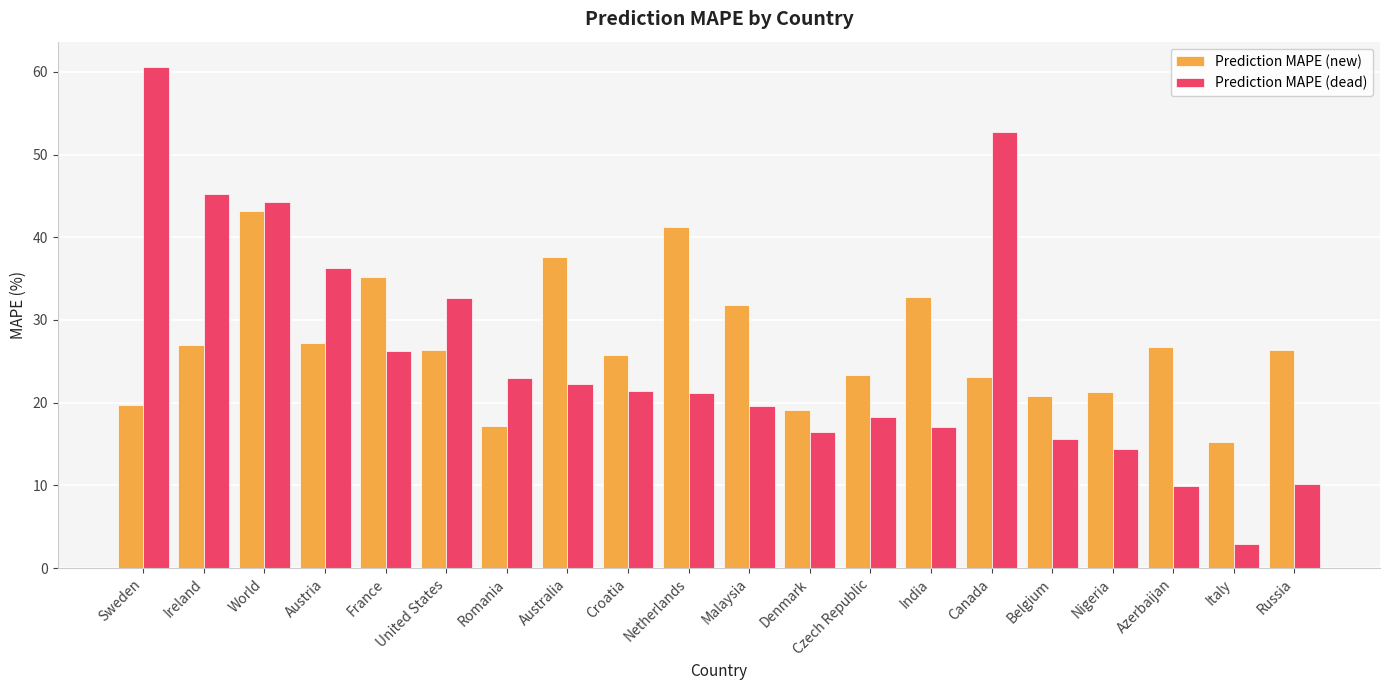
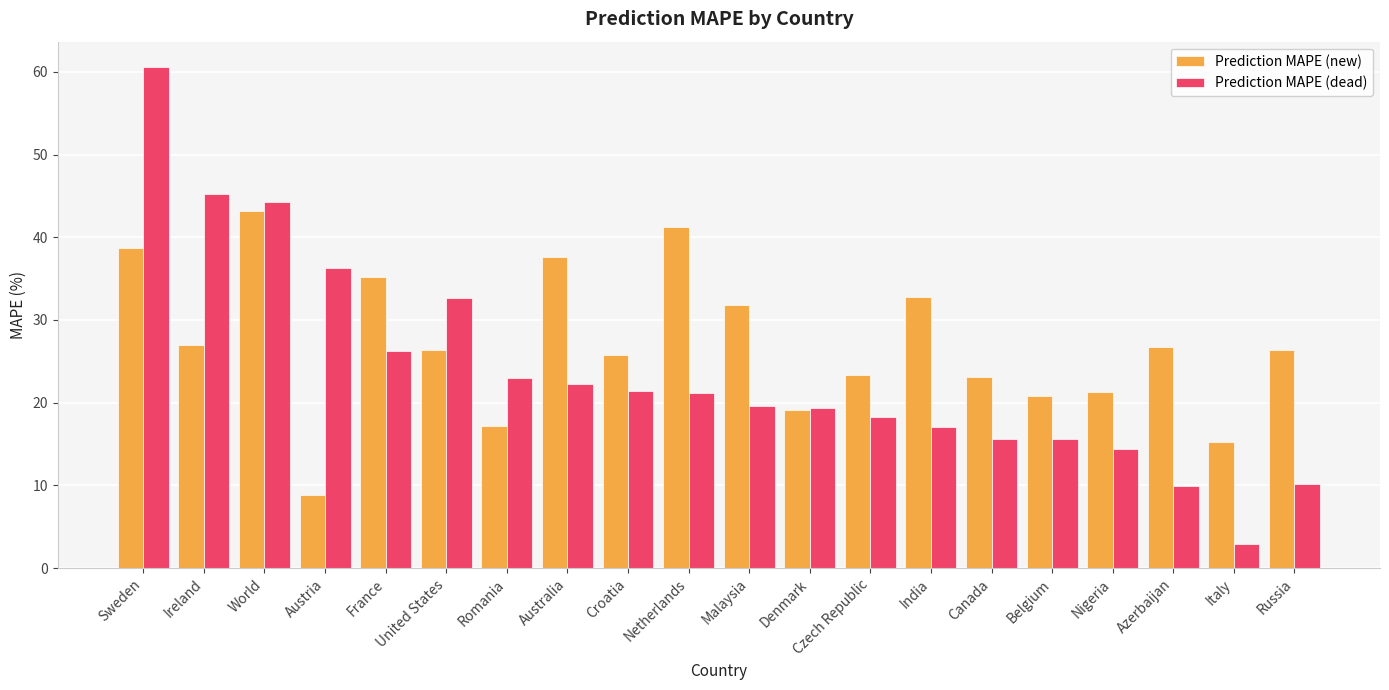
Prediction MAPE (new), Sweden: 20 -> 39
Prediction MAPE (new), Austria: 27 -> 9
Prediction MAPE (dead), Denmark: 16 -> 19
Prediction MAPE (dead), Canada: 53 -> 16
